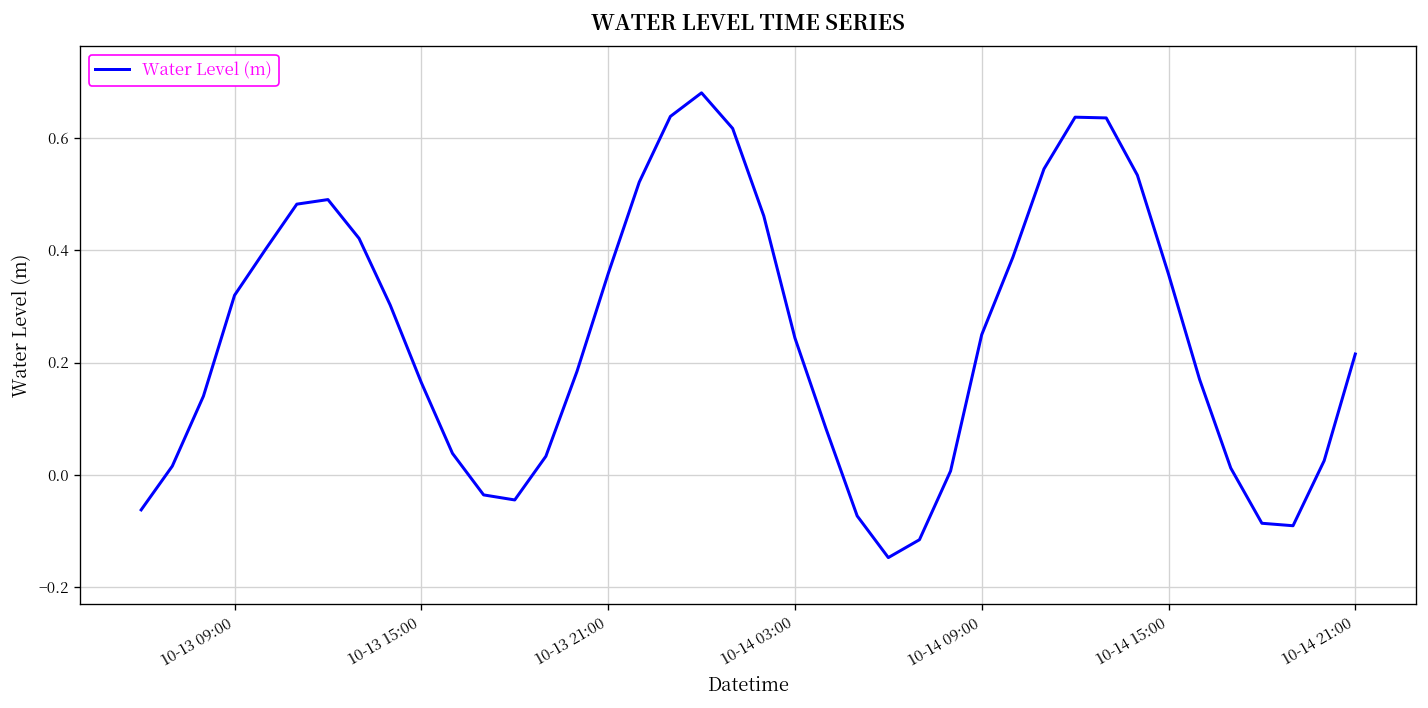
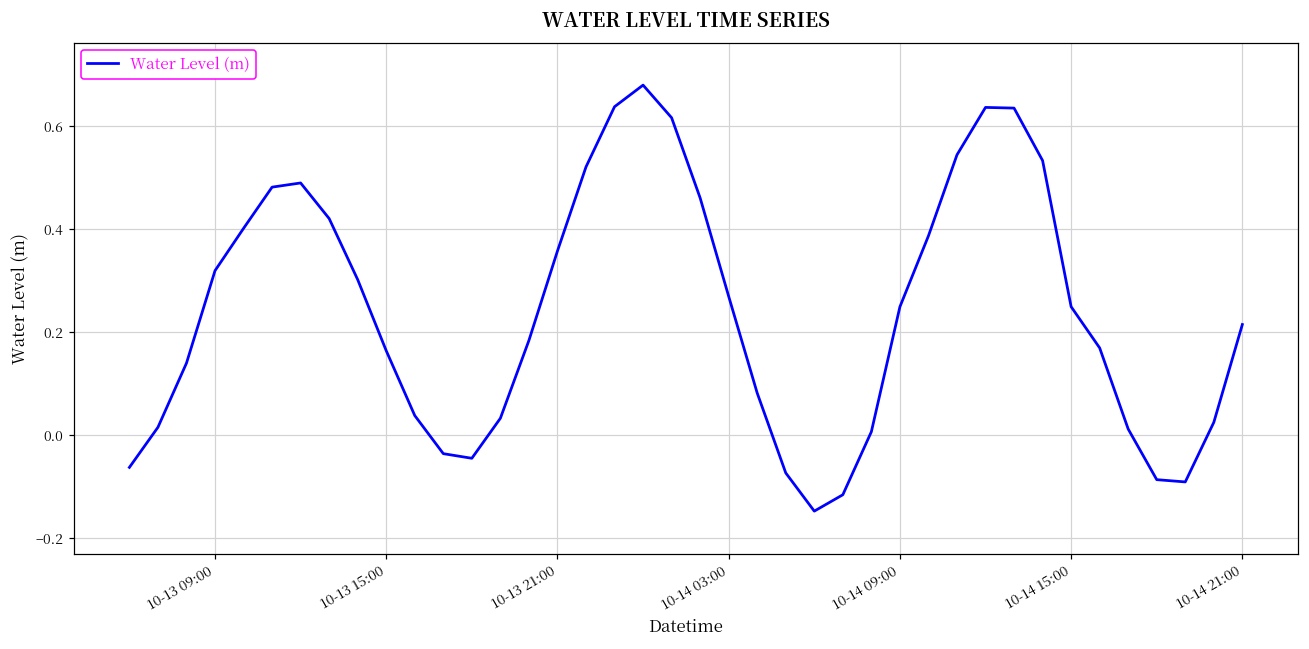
10-14 03:00: 0.24 -> 0.27
10-14 15:00: 0.36 -> 0.25
